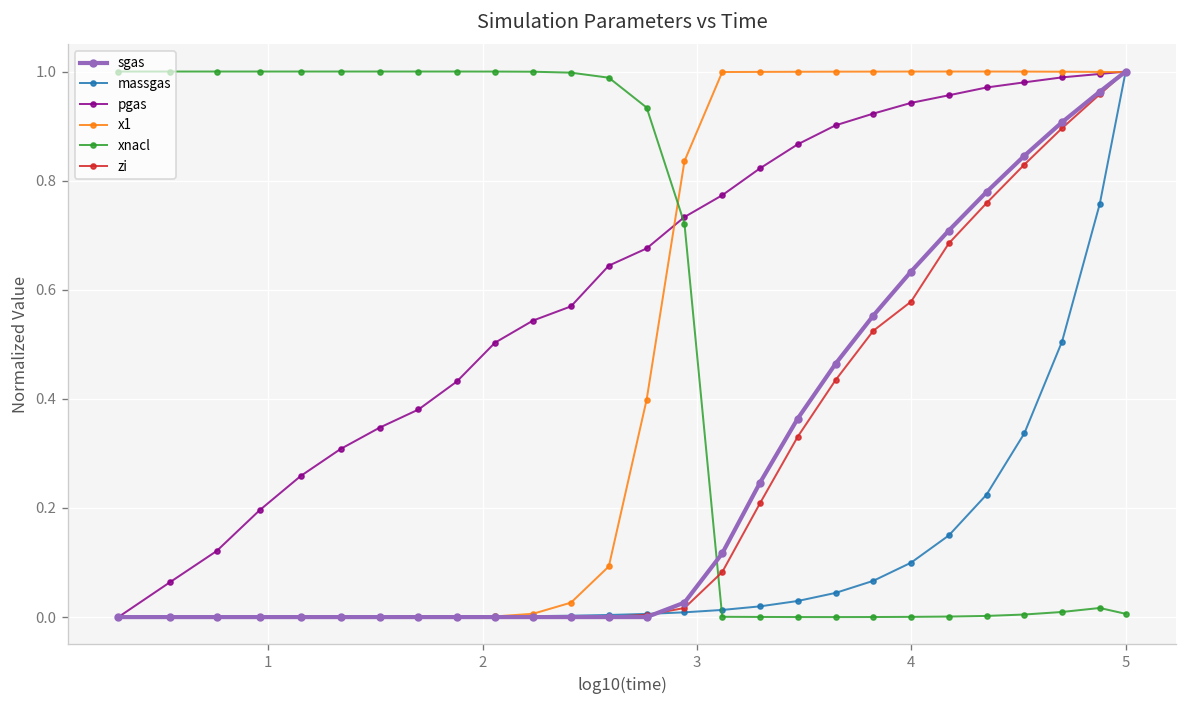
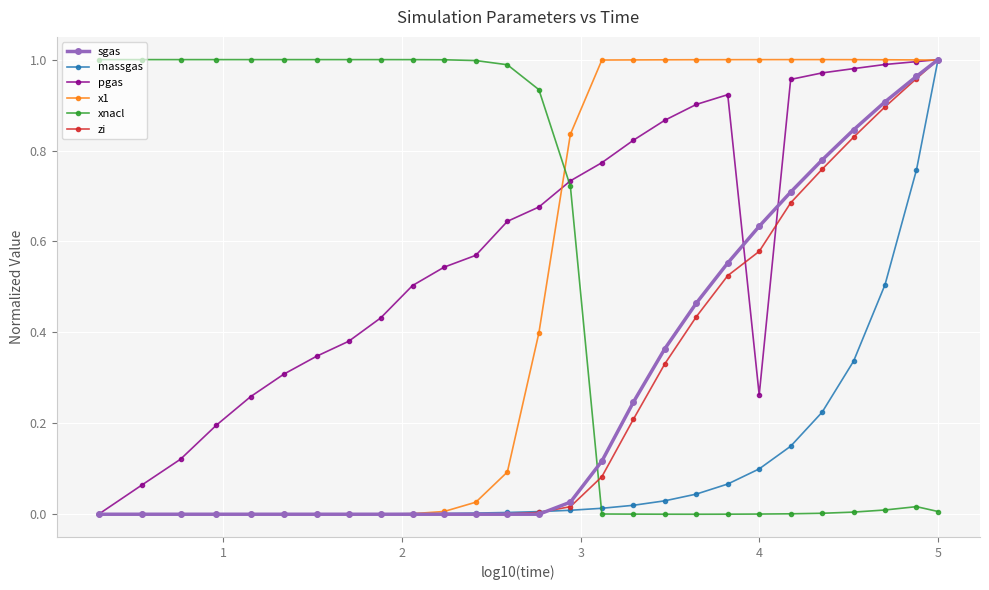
pgas, 4: 0.94 -> 0.26
